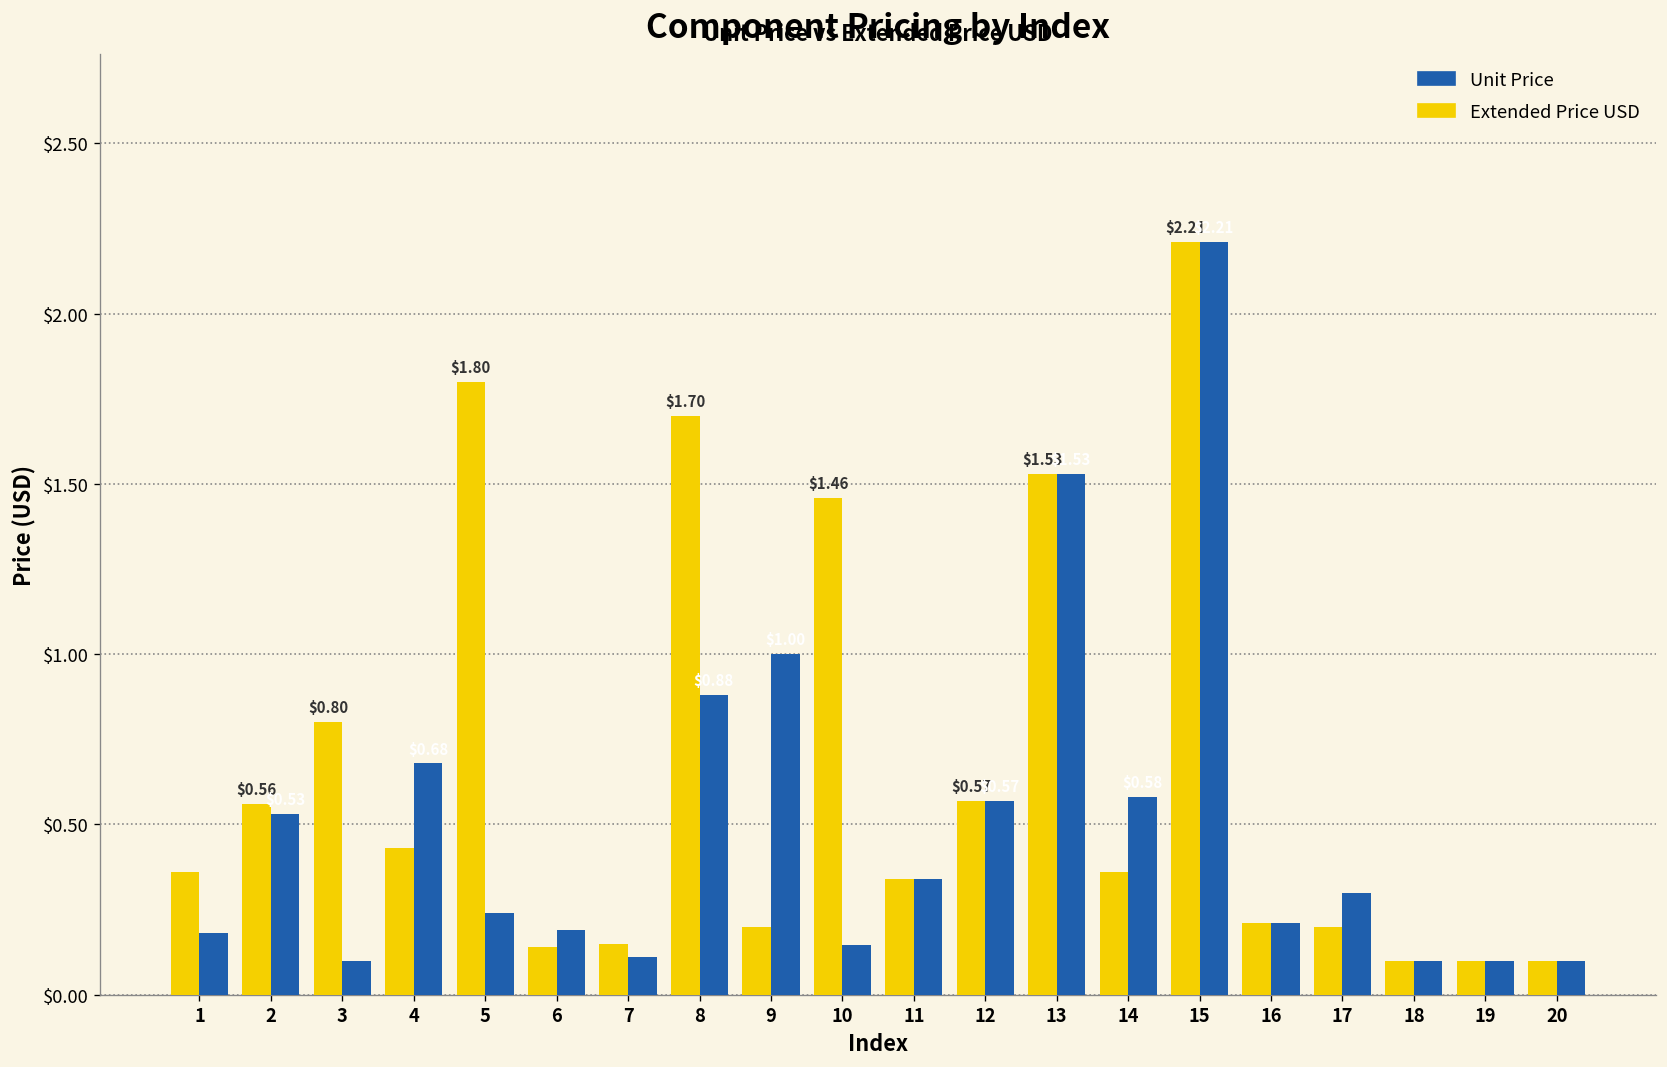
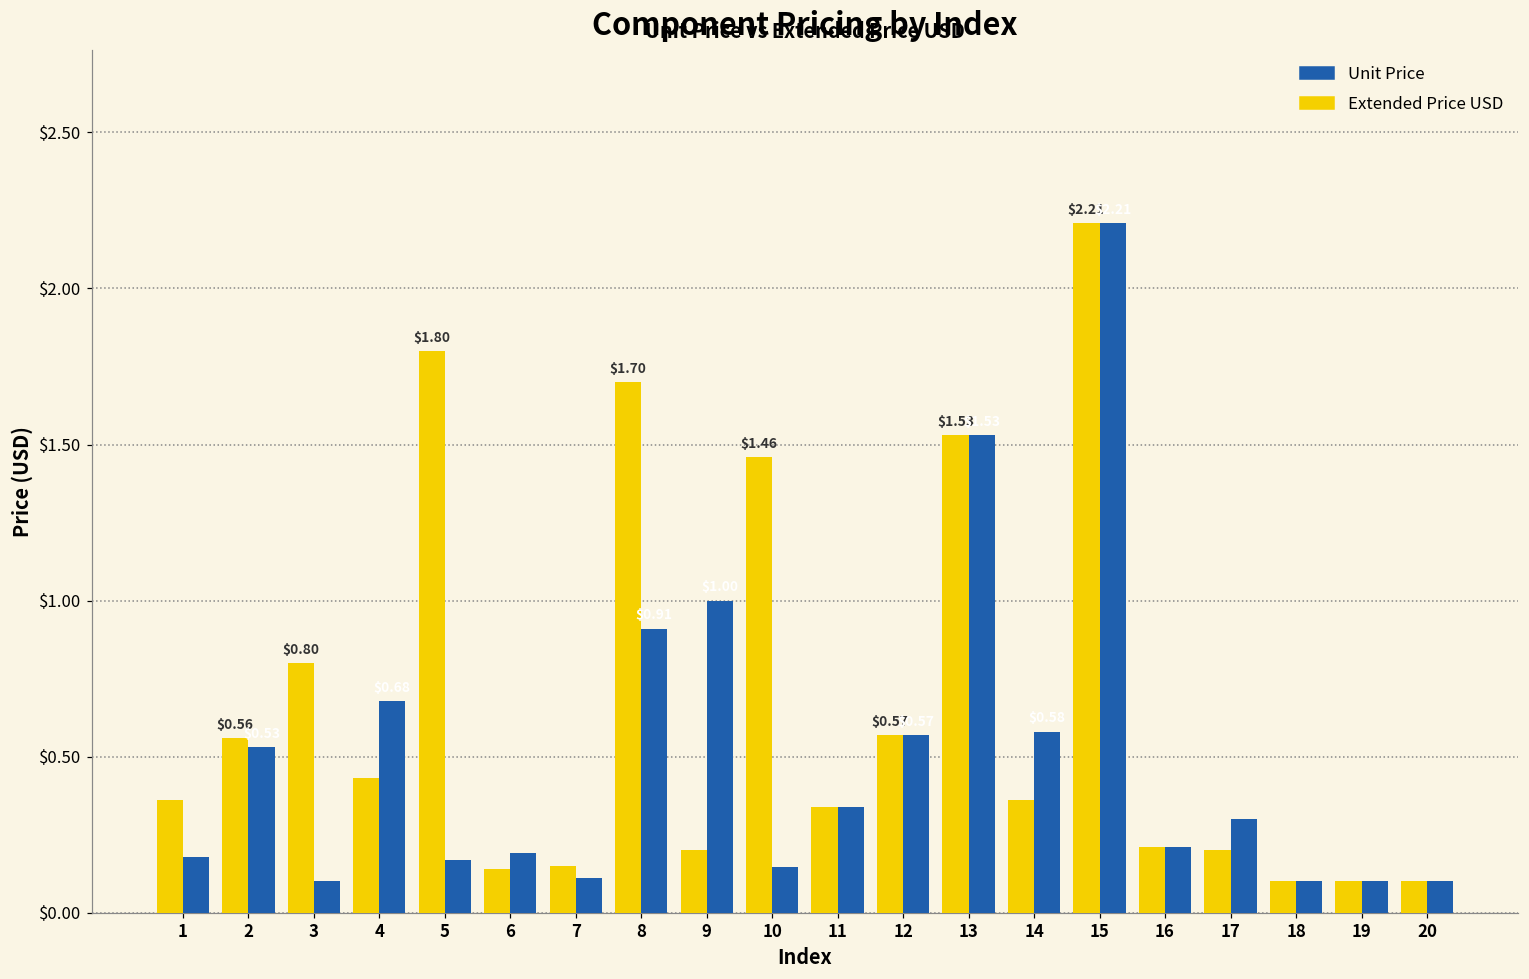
Unit Price, 5: $0.24 -> $0.17
Unit Price, 8: $0.88 -> $0.91
